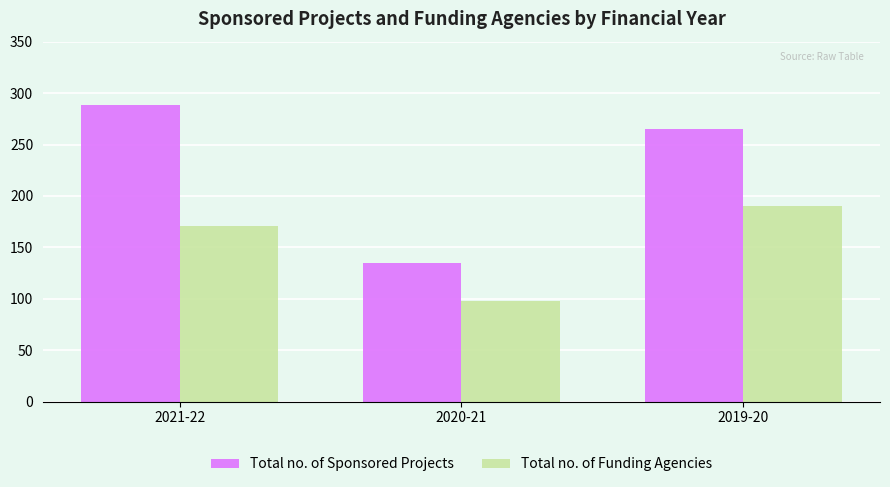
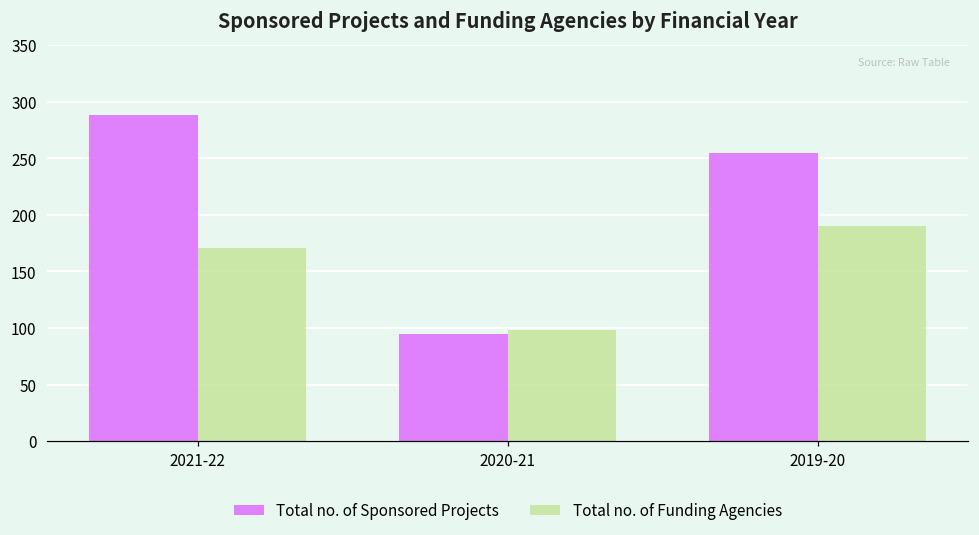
Total no. of Sponsored Projects, 2020-21: 135 -> 95
Total no. of Sponsored Projects, 2019-20: 265 -> 255
